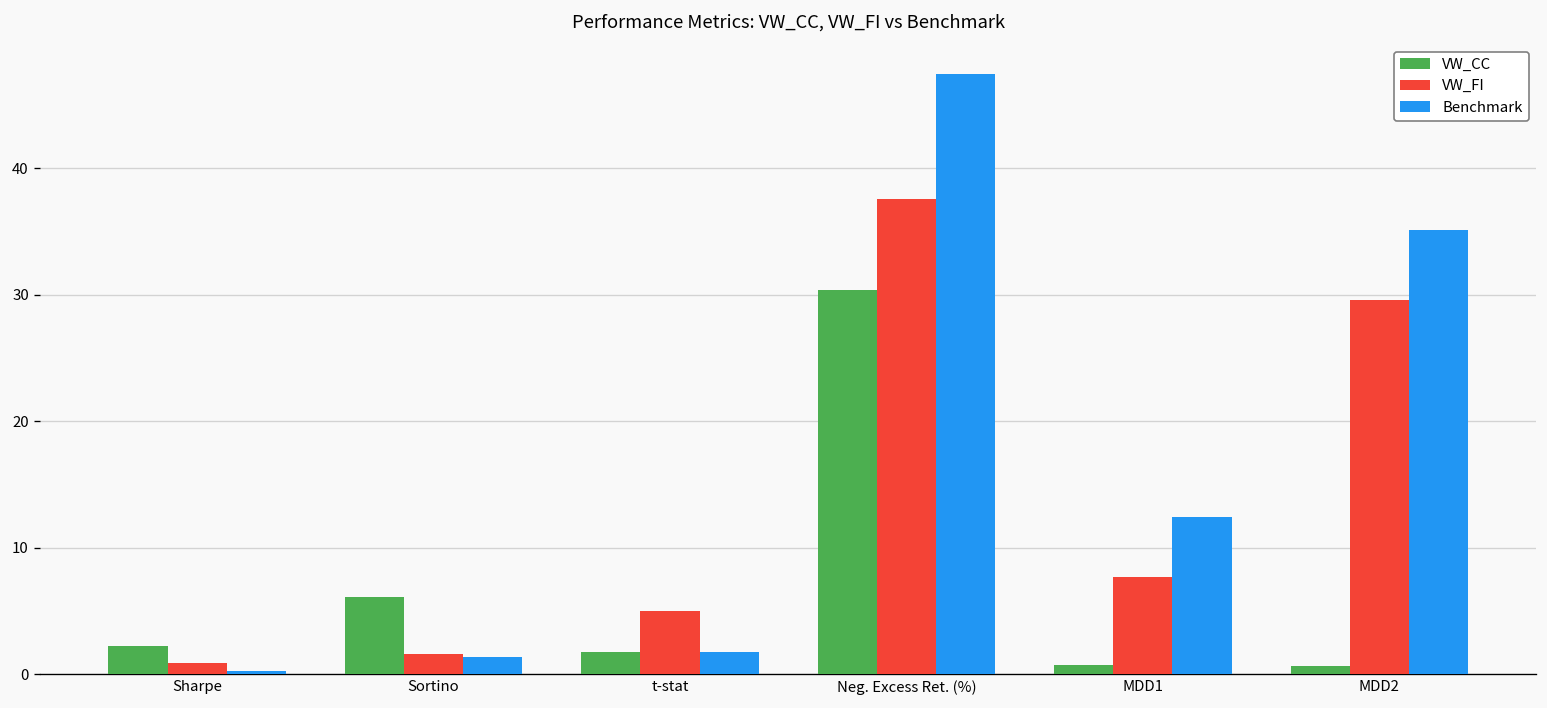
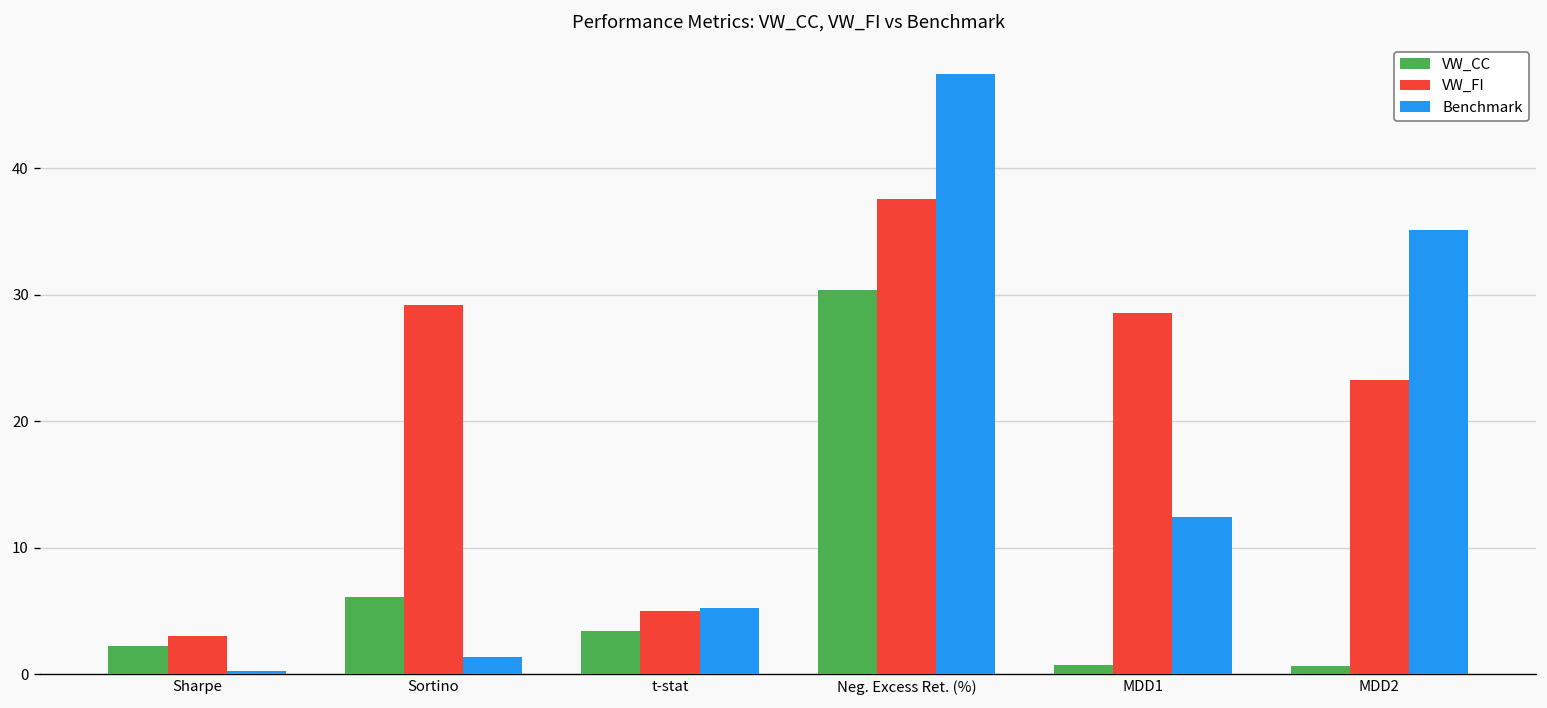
VW_FI, Sharpe: 0.9 -> 3.0
VW_FI, Sortino: 1.6 -> 29.2
VW_CC, t-stat: 1.7 -> 3.5
Benchmark, t-stat: 1.8 -> 5.3
VW_FI, MDD1: 7.7 -> 28.6
VW_FI, MDD2: 29.6 -> 23.3
